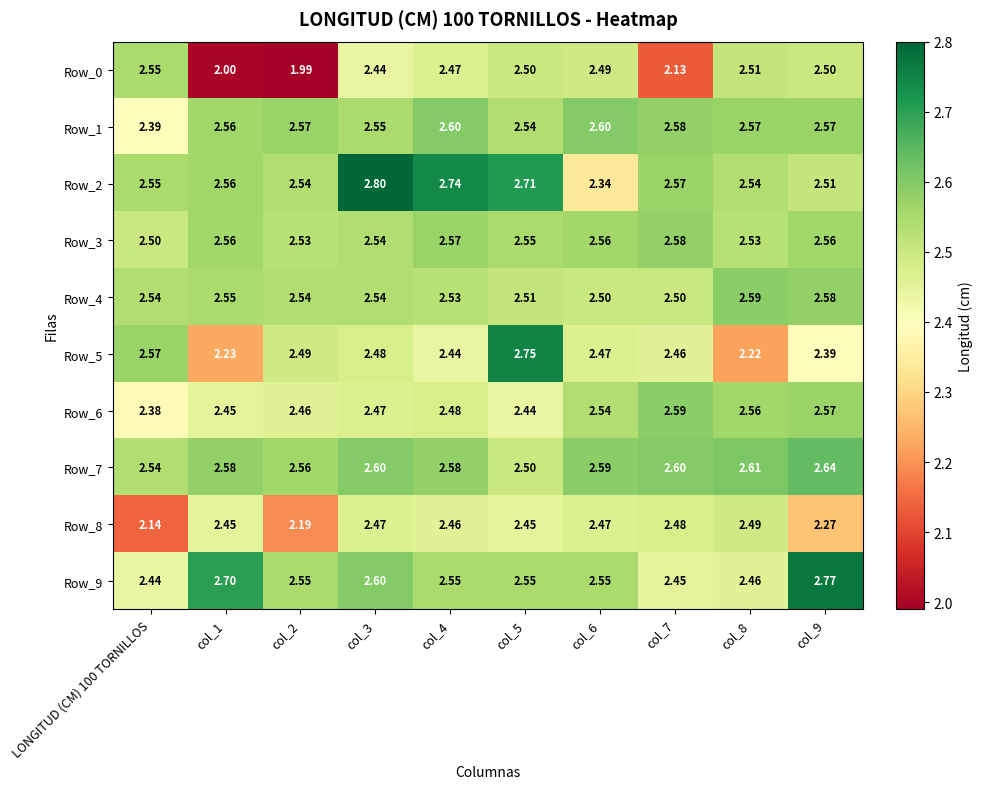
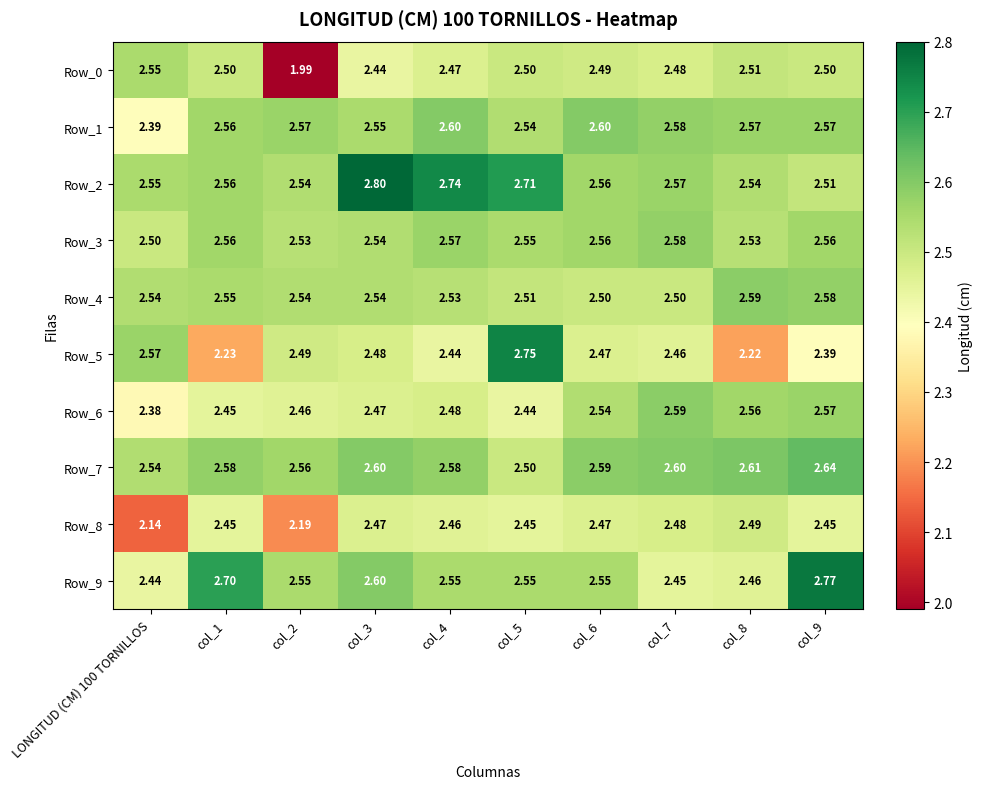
Row_0, col_1: 2.00 -> 2.50
Row_0, col_7: 2.13 -> 2.48
Row_2, col_6: 2.34 -> 2.56
Row_8, col_9: 2.27 -> 2.45
